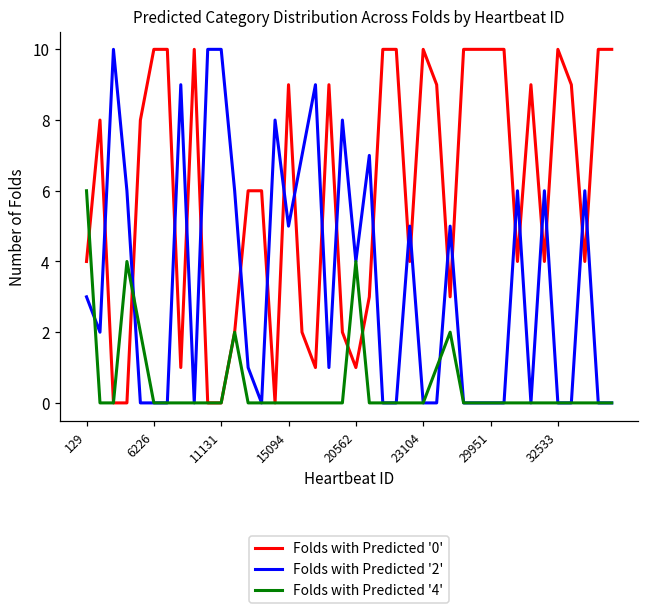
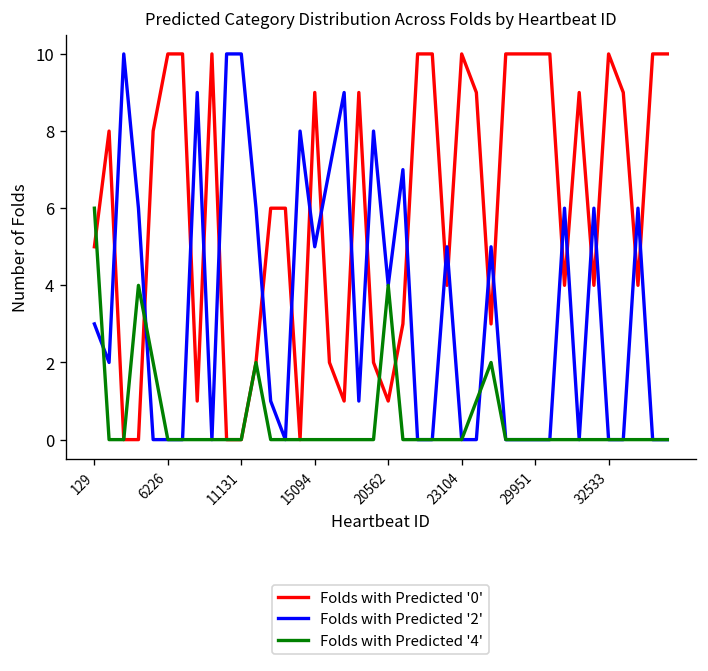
Folds with Predicted '0', 129: 4 -> 5
